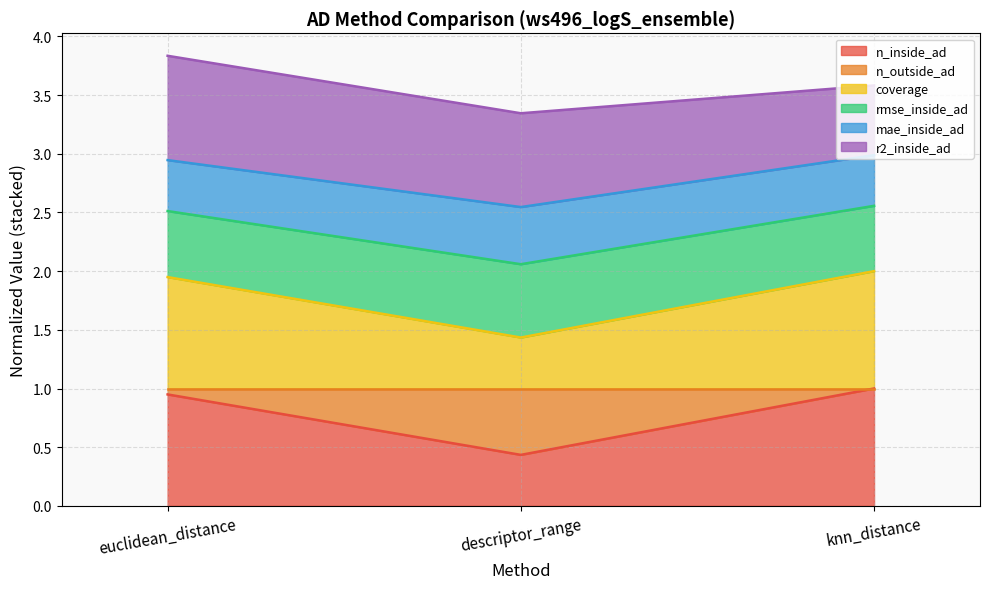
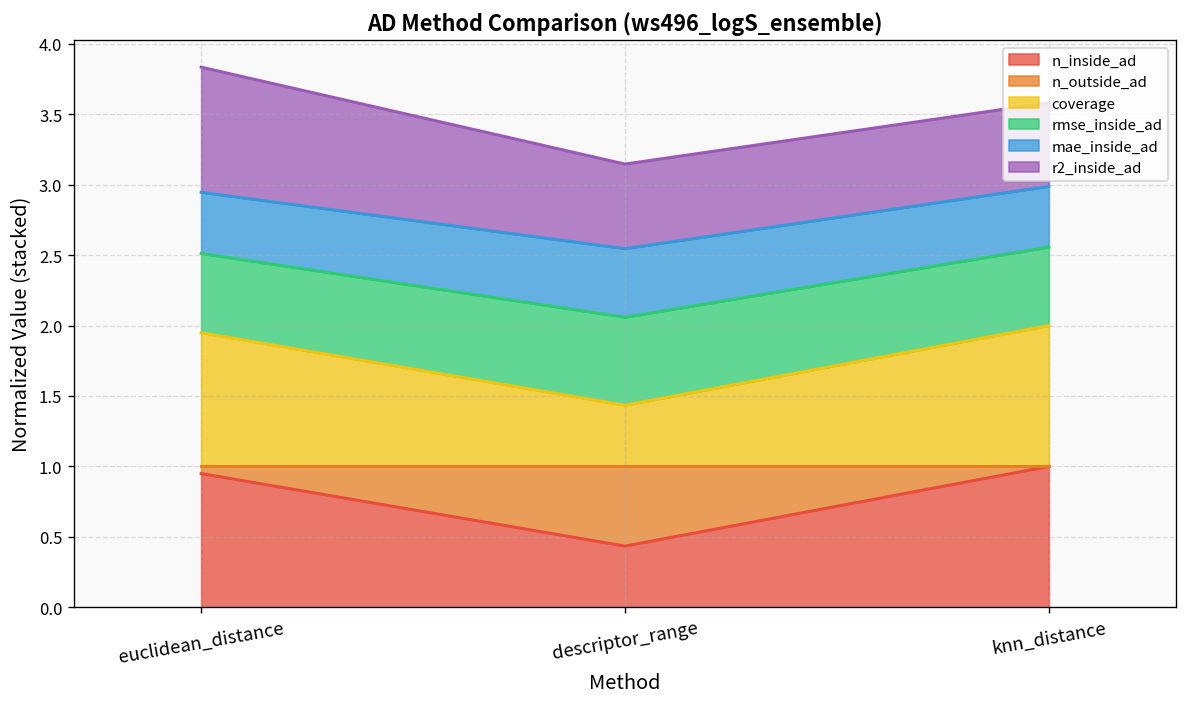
r2_inside_ad, descriptor_range: 0.80 -> 0.60
